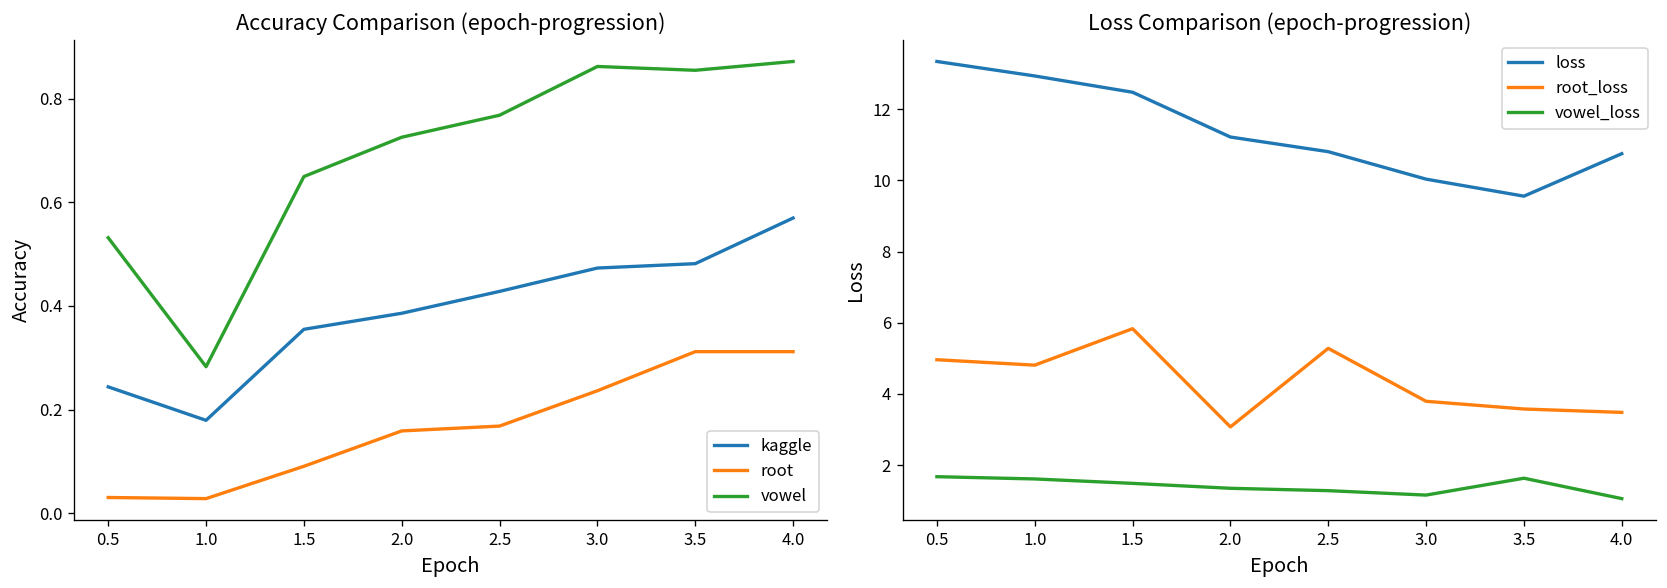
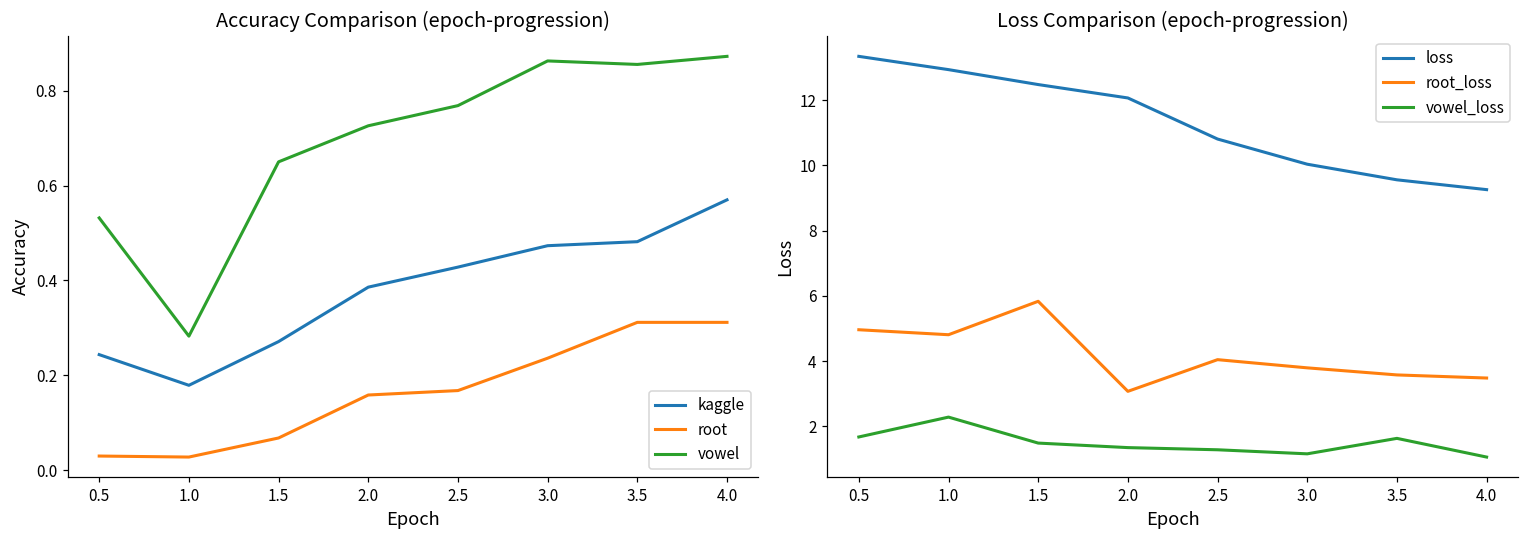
Accuracy Comparison (epoch-progression), kaggle, 1.5: 0.35 -> 0.27
Accuracy Comparison (epoch-progression), root, 1.5: 0.09 -> 0.07
Loss Comparison (epoch-progression), vowel_loss, 1.0: 1.6 -> 2.3
Loss Comparison (epoch-progression), loss, 2.0: 11.2 -> 12.1
Loss Comparison (epoch-progression), root_loss, 2.5: 5.3 -> 4.0
Loss Comparison (epoch-progression), loss, 4.0: 10.7 -> 9.3
